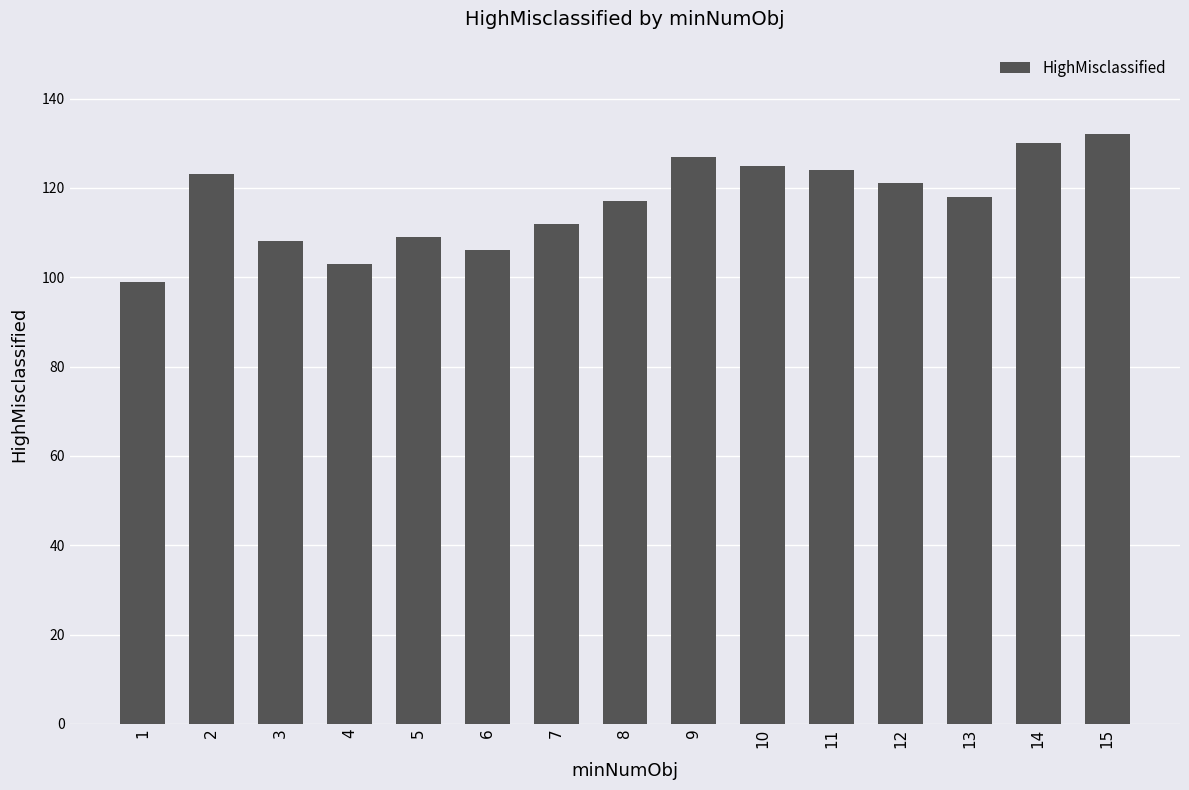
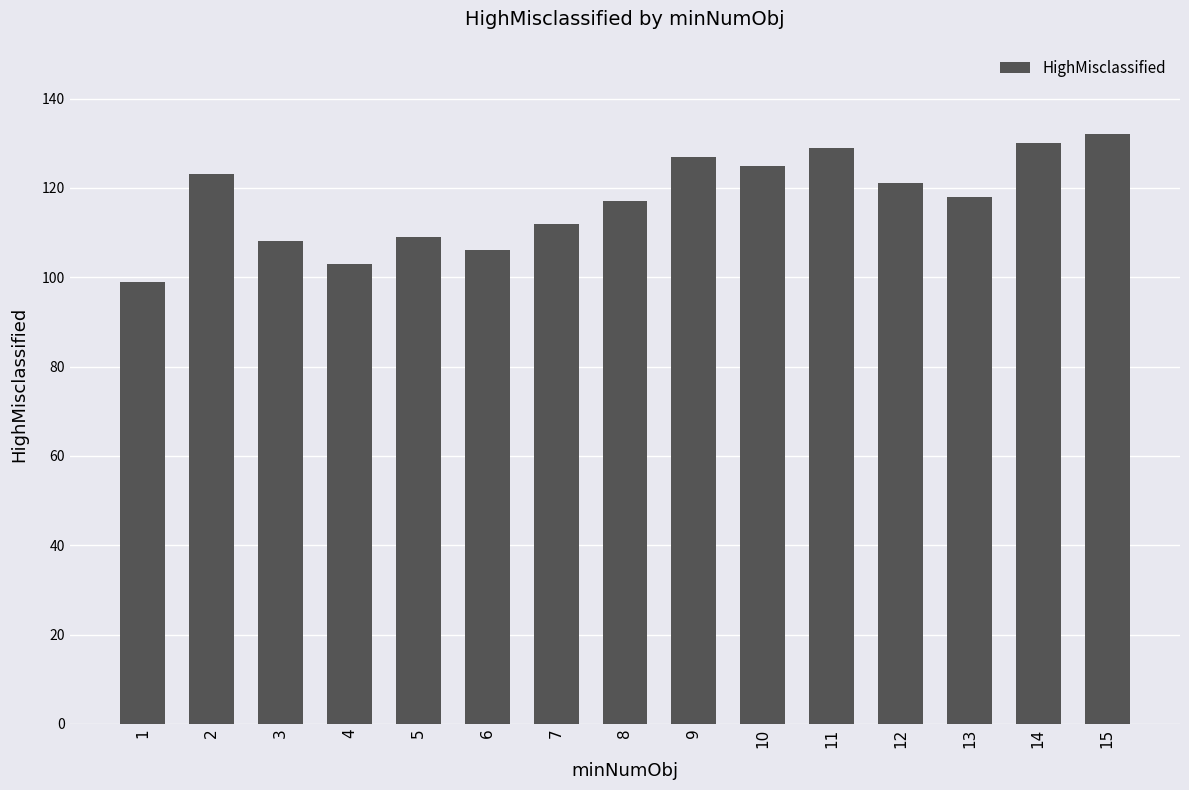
11: 124 -> 129
